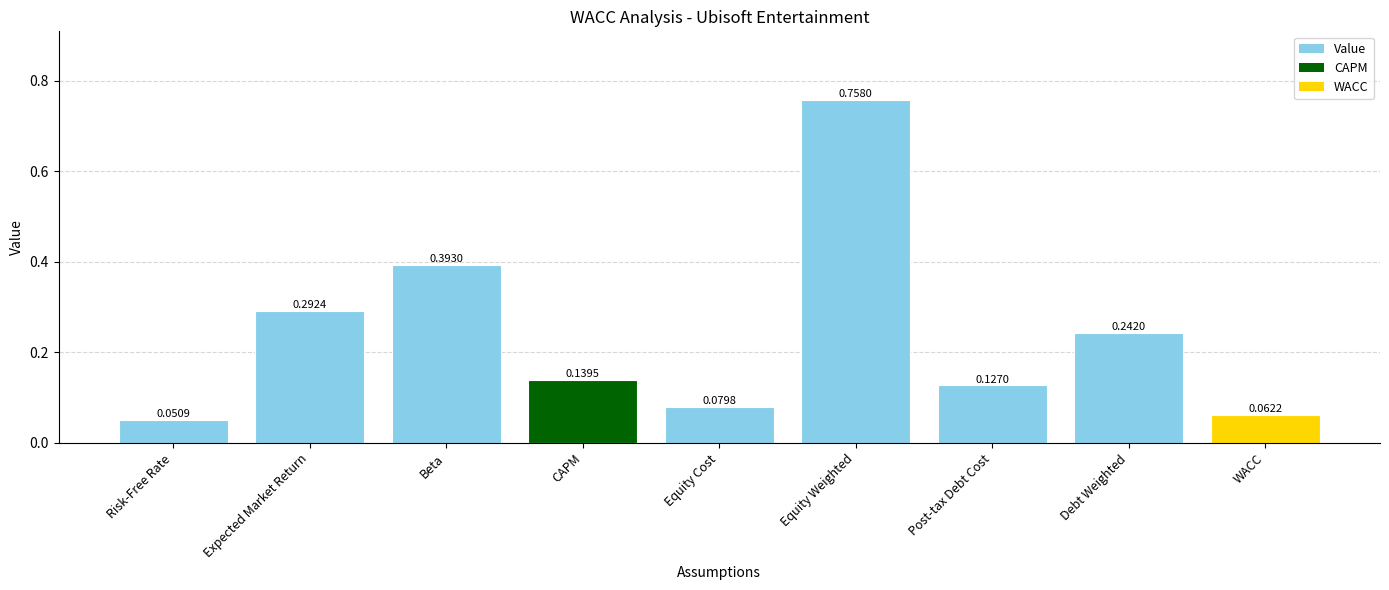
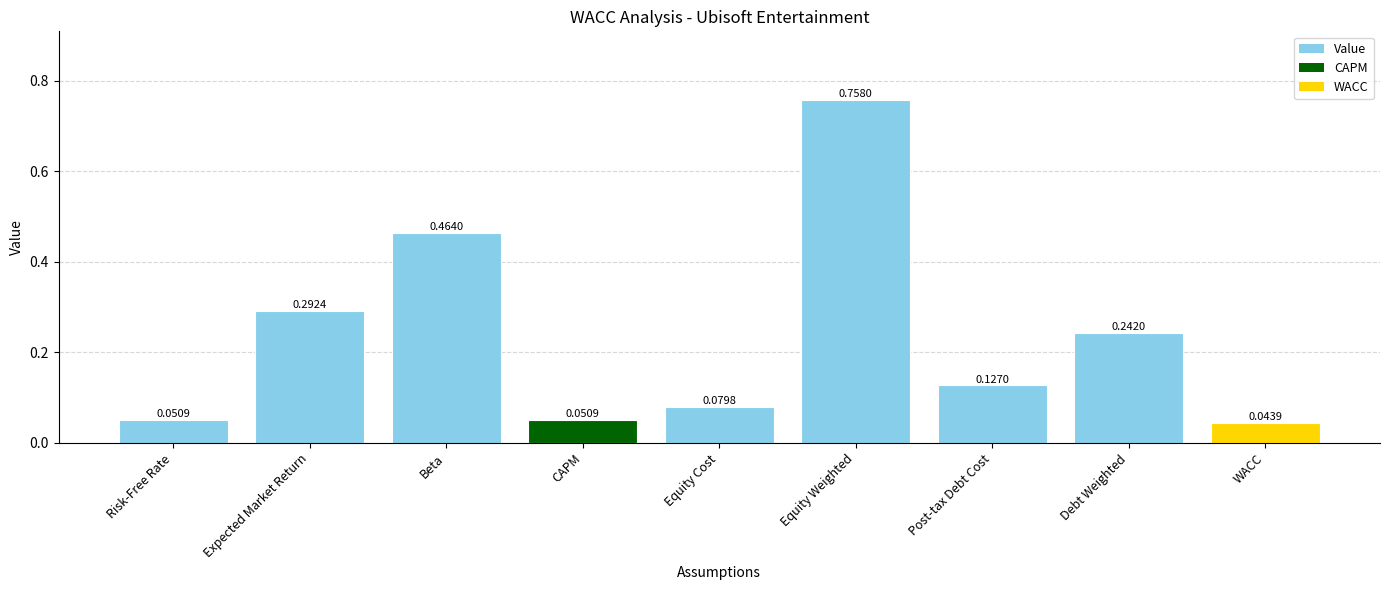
Beta: 0.3930 -> 0.4640
CAPM: 0.1395 -> 0.0509
WACC: 0.0622 -> 0.0439
